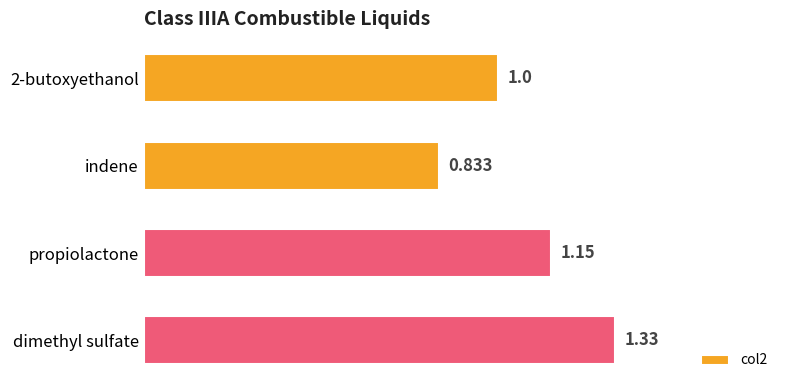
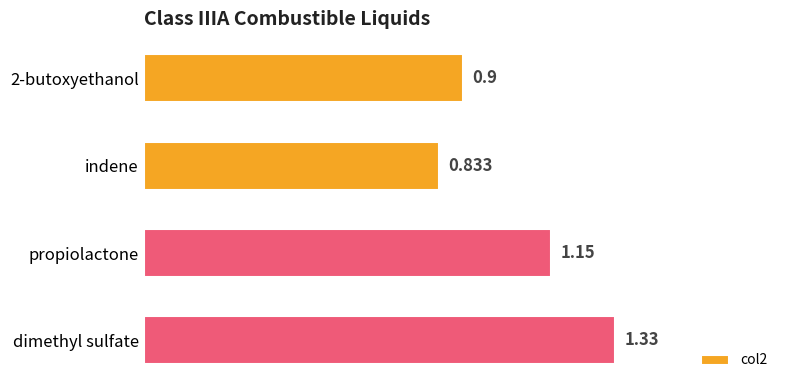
2-butoxyethanol: 1.0 -> 0.9
